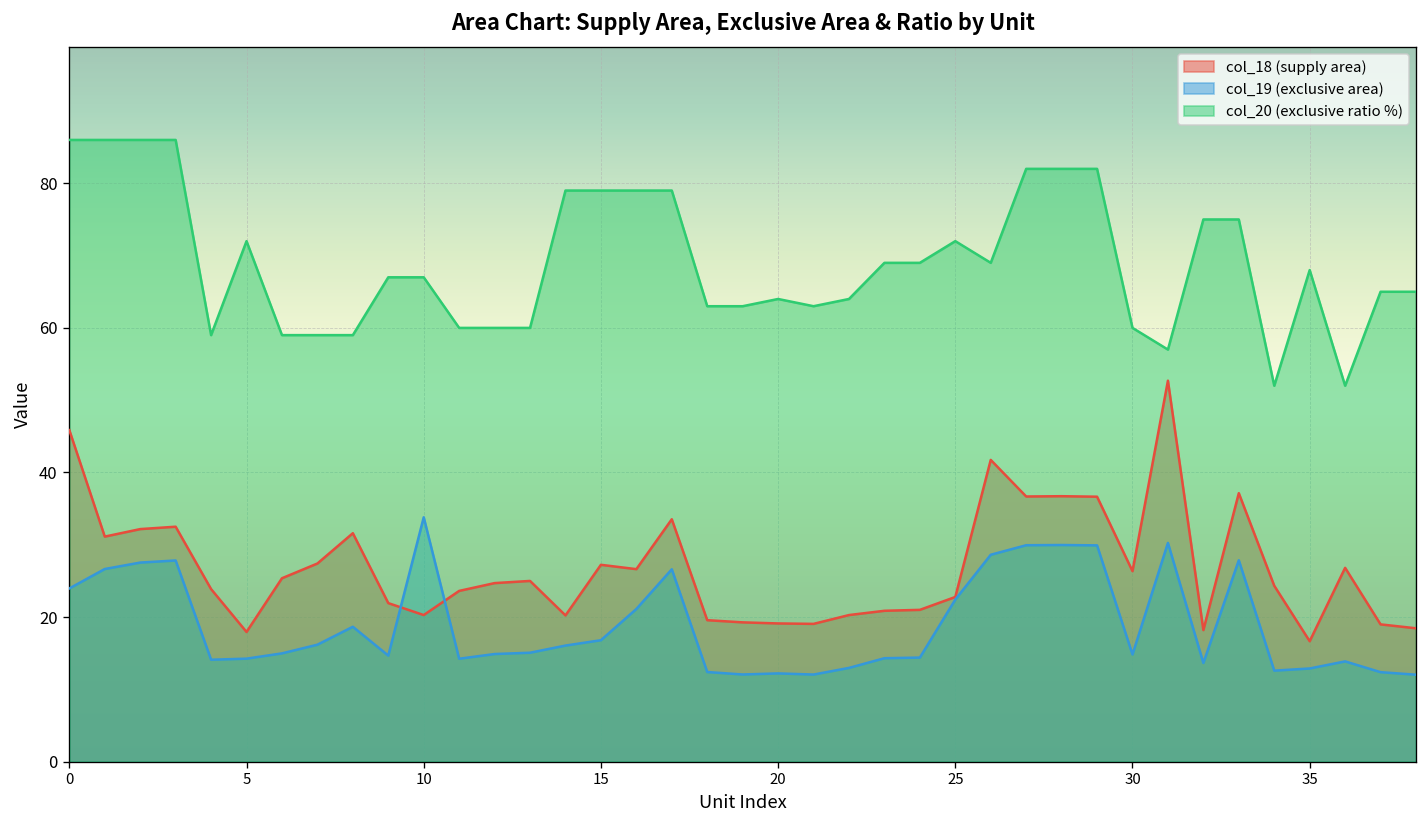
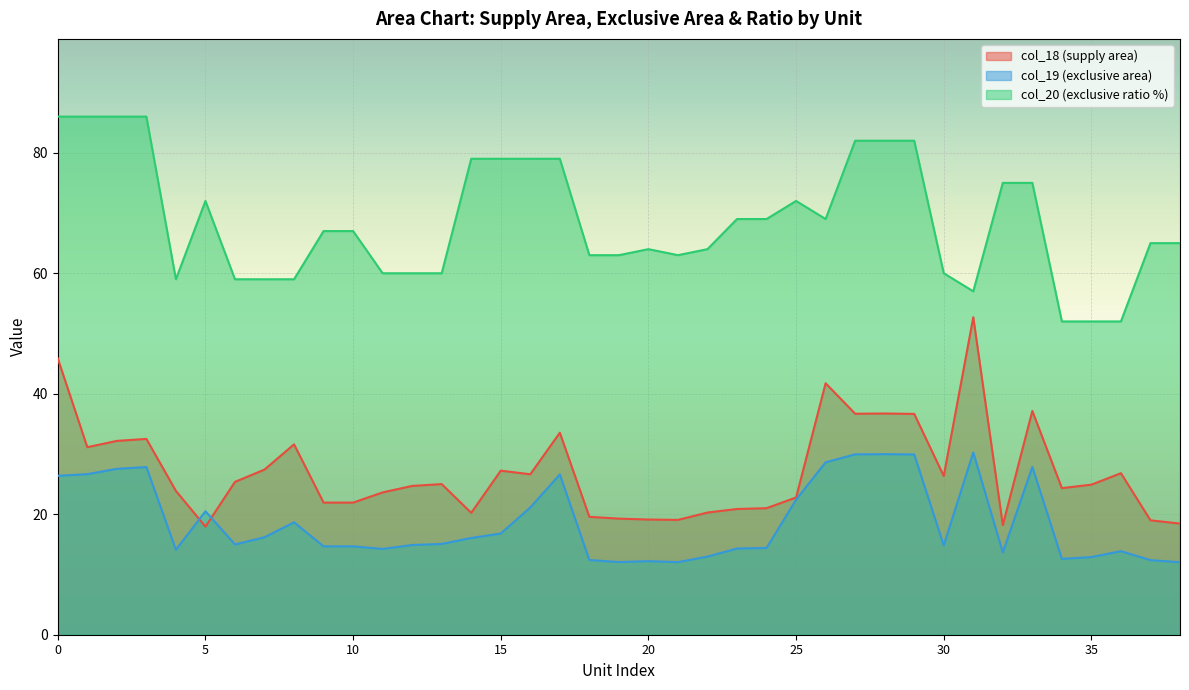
col_19 (exclusive area), 0: 24 -> 26
col_19 (exclusive area), 5: 14 -> 20
col_18 (supply area), 10: 20 -> 22
col_19 (exclusive area), 10: 34 -> 15
col_18 (supply area), 35: 17 -> 25
col_20 (exclusive ratio %), 35: 68 -> 52
